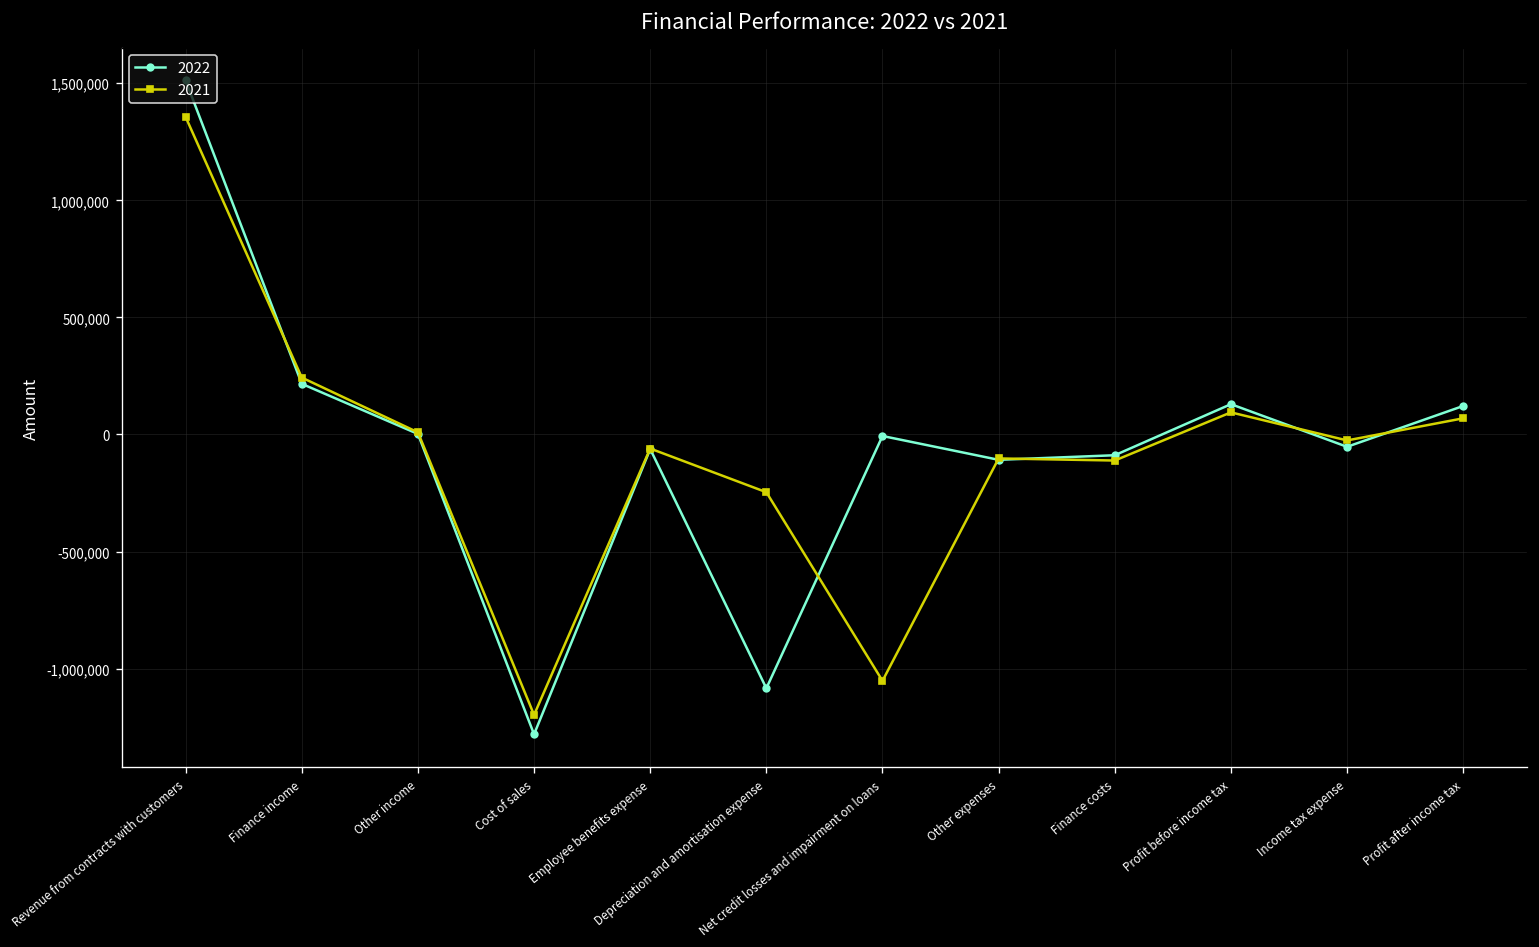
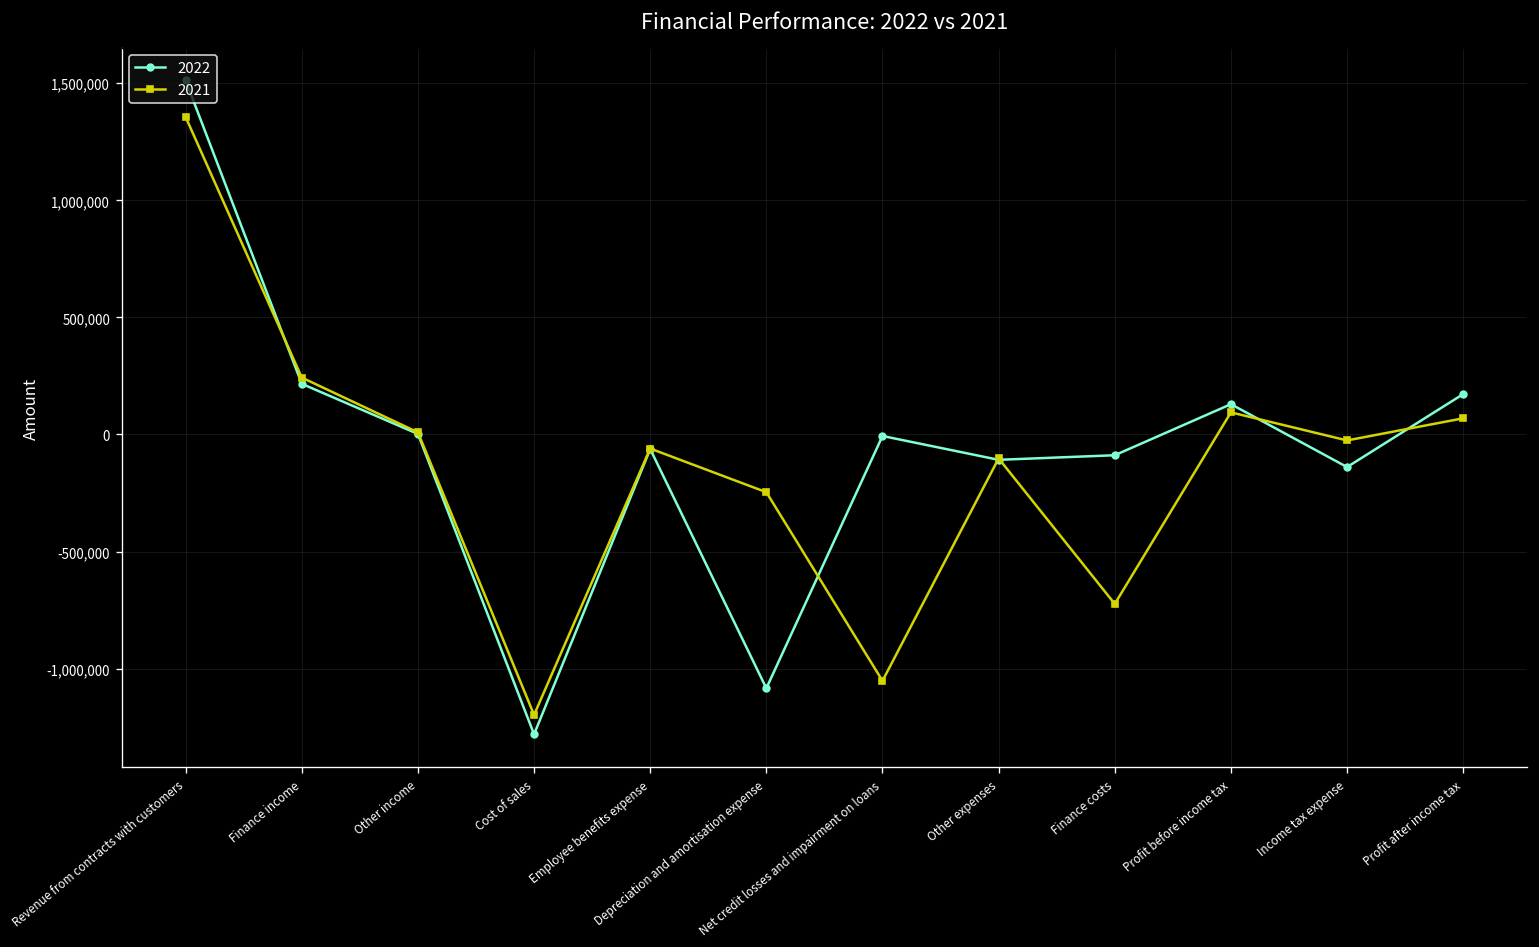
2021, Finance costs: -110,000 -> -720,000
2022, Income tax expense: -50,000 -> -140,000
2022, Profit after income tax: 120,000 -> 170,000
